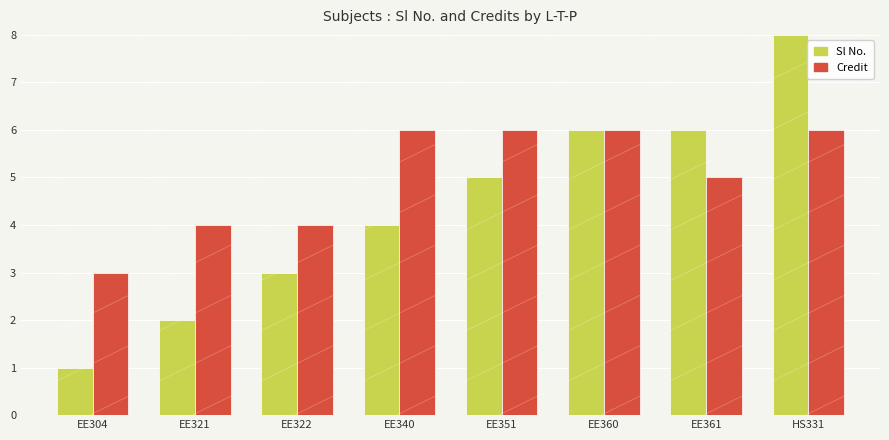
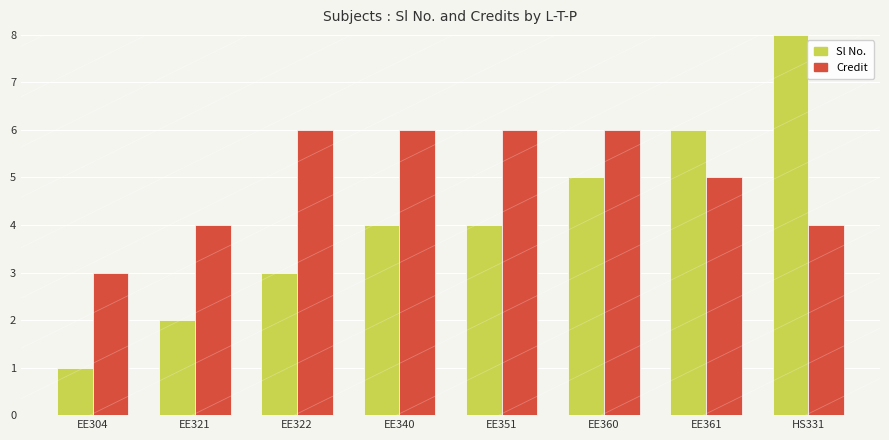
Credit, EE322: 4 -> 6
Sl No., EE351: 5 -> 4
Sl No., EE360: 6 -> 5
Credit, HS331: 6 -> 4
